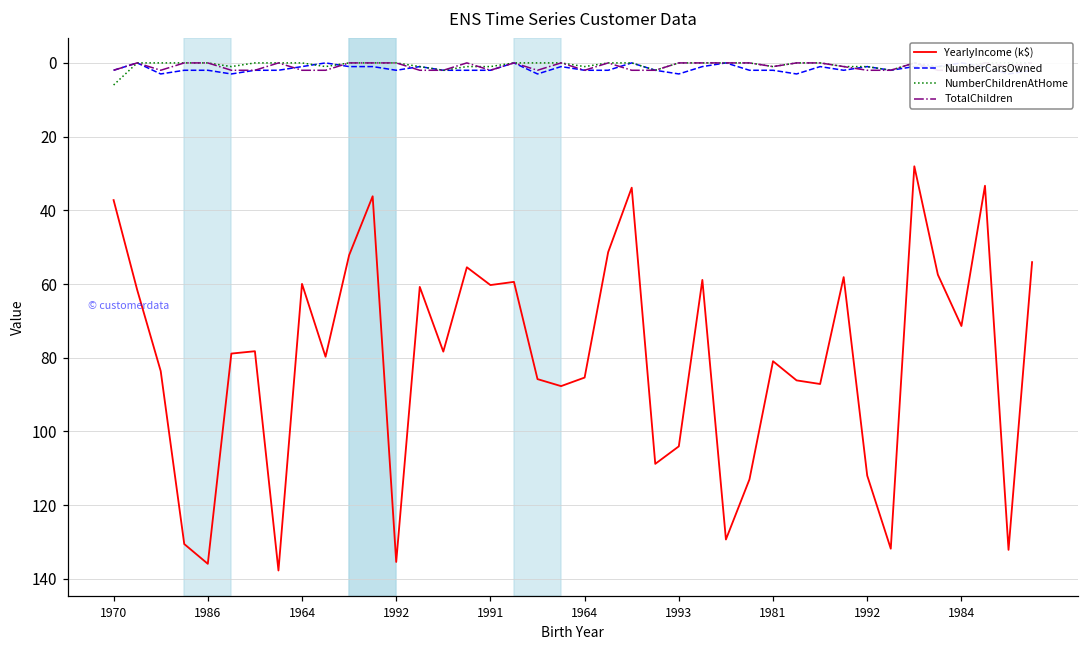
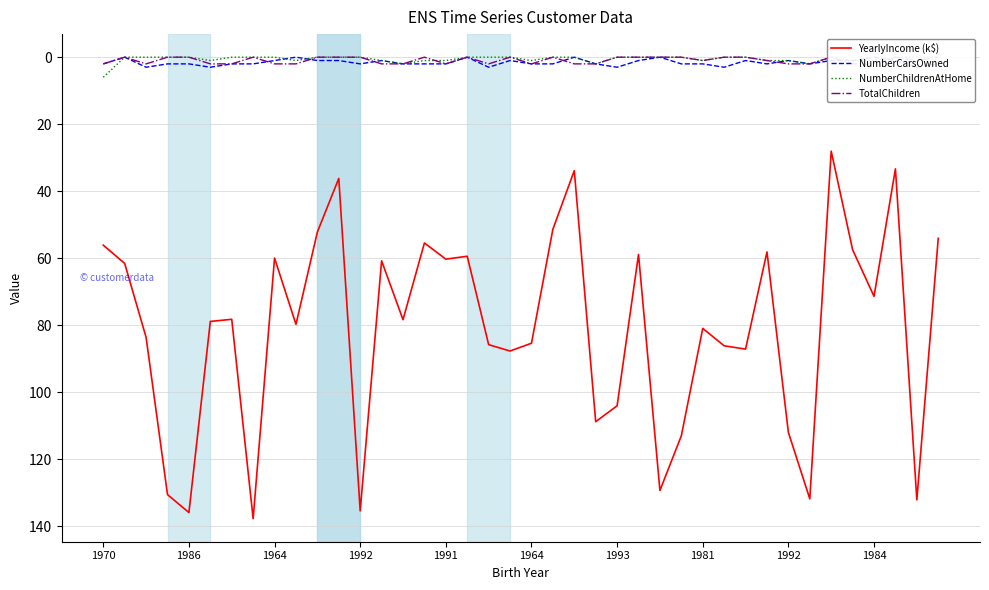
YearlyIncome (k$), 1970: 37 -> 56
